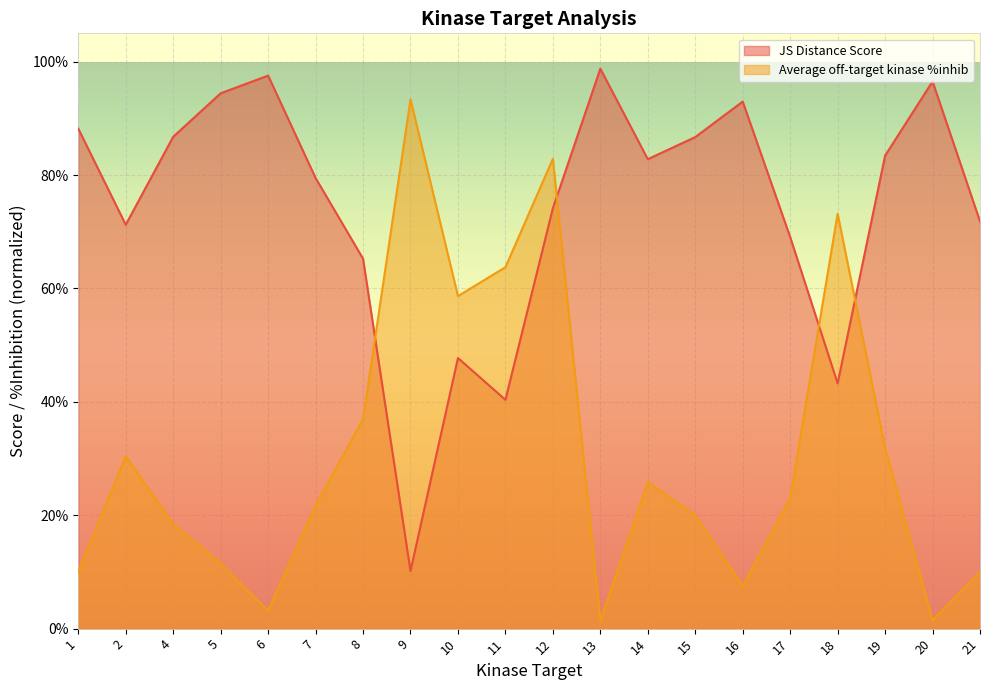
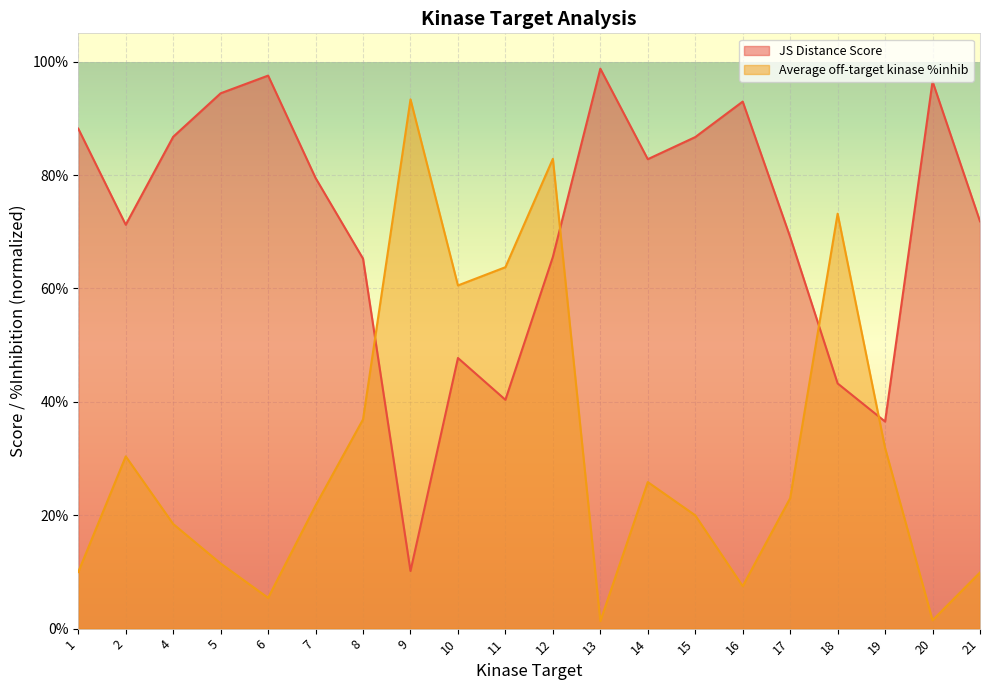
Average off-target kinase %inhib, 6: 3% -> 5%
Average off-target kinase %inhib, 10: 59% -> 61%
JS Distance Score, 12: 74% -> 66%
JS Distance Score, 19: 83% -> 37%
